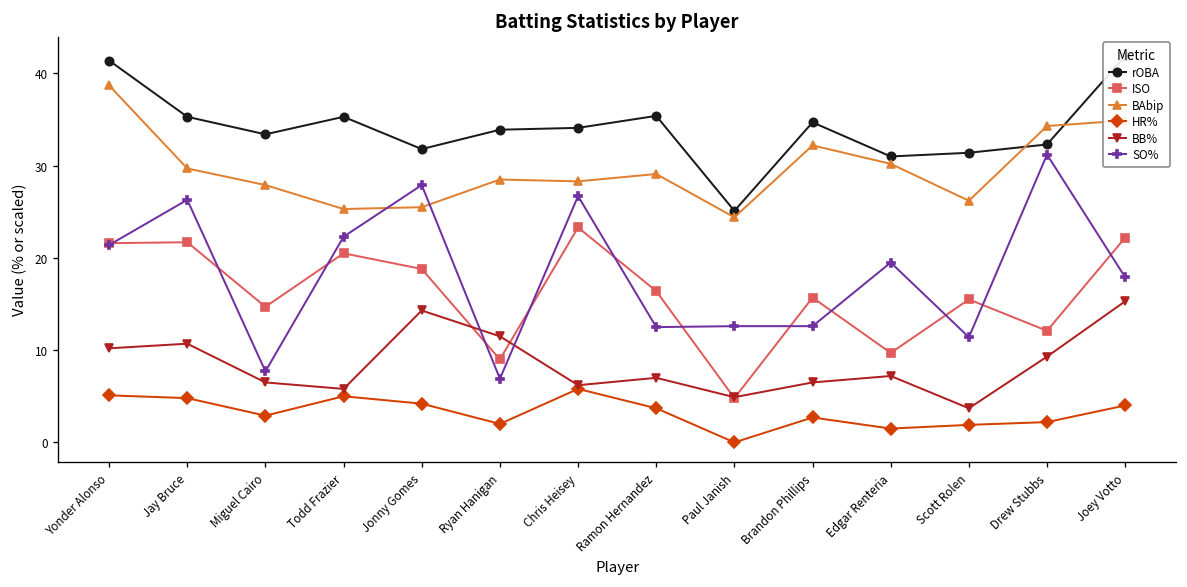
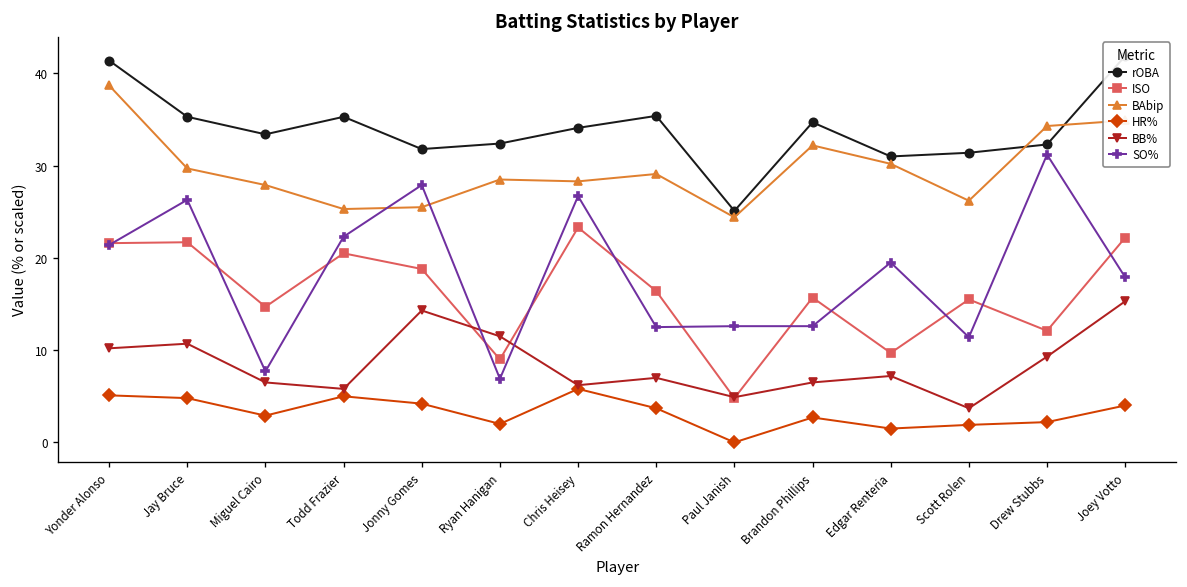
rOBA, Ryan Hanigan: 34 -> 32
